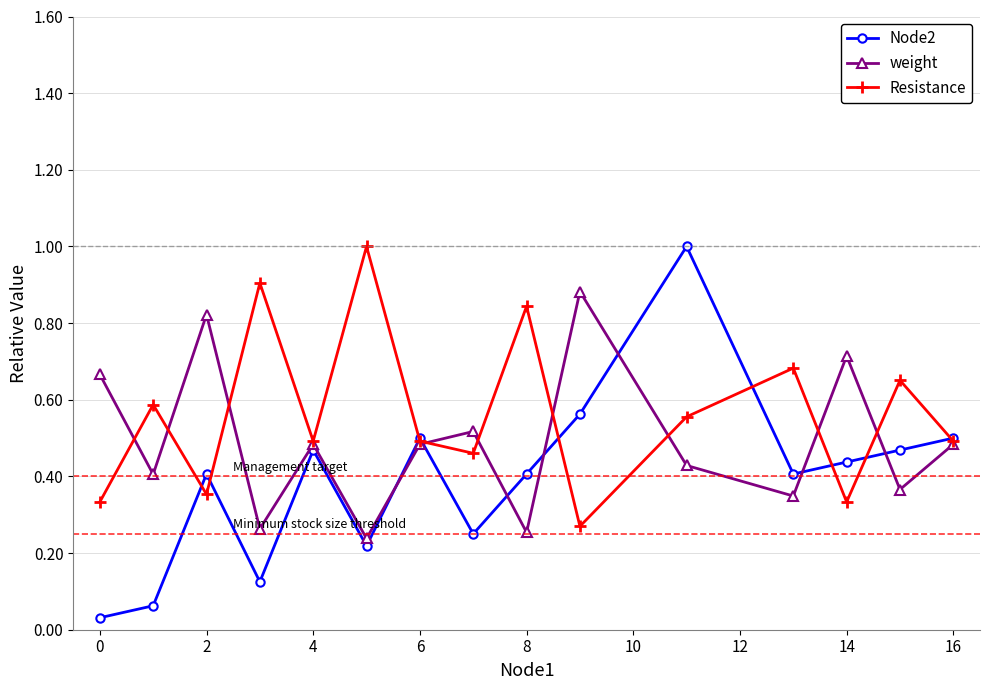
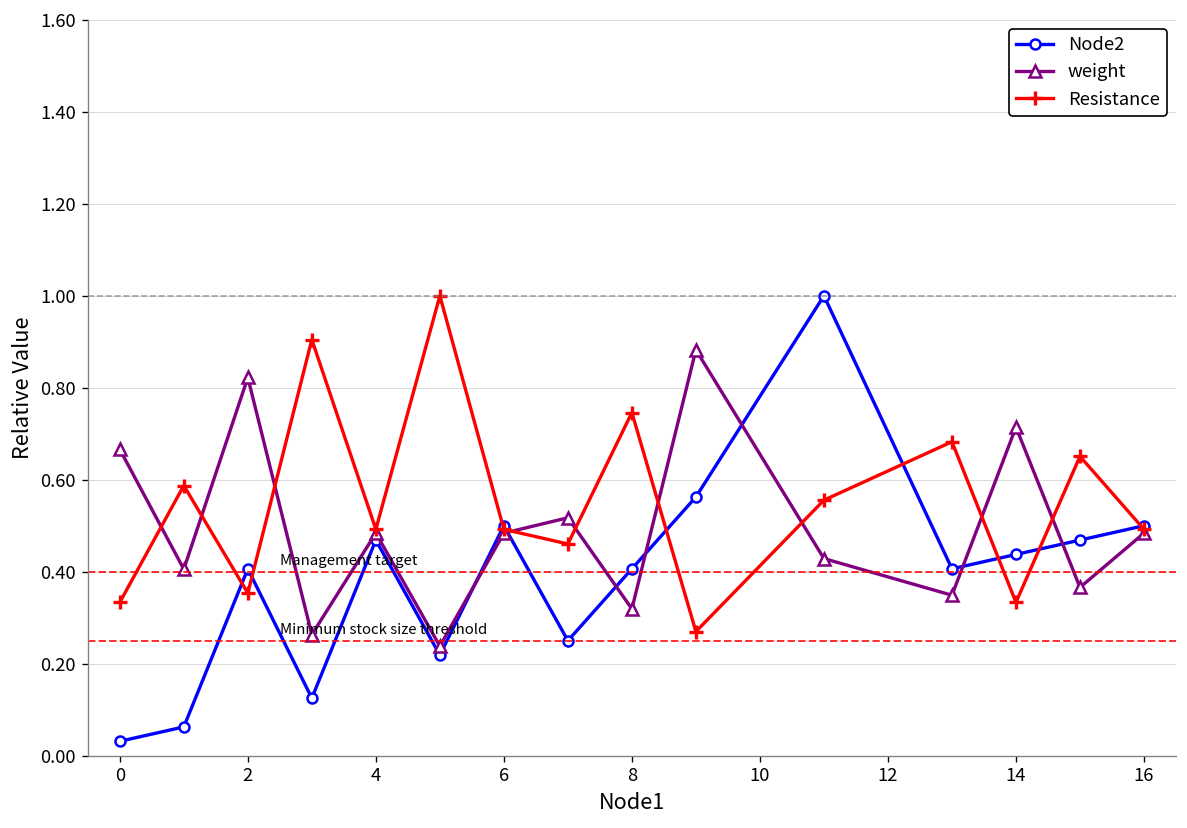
weight, 8: 0.25 -> 0.32
Resistance, 8: 0.84 -> 0.75
